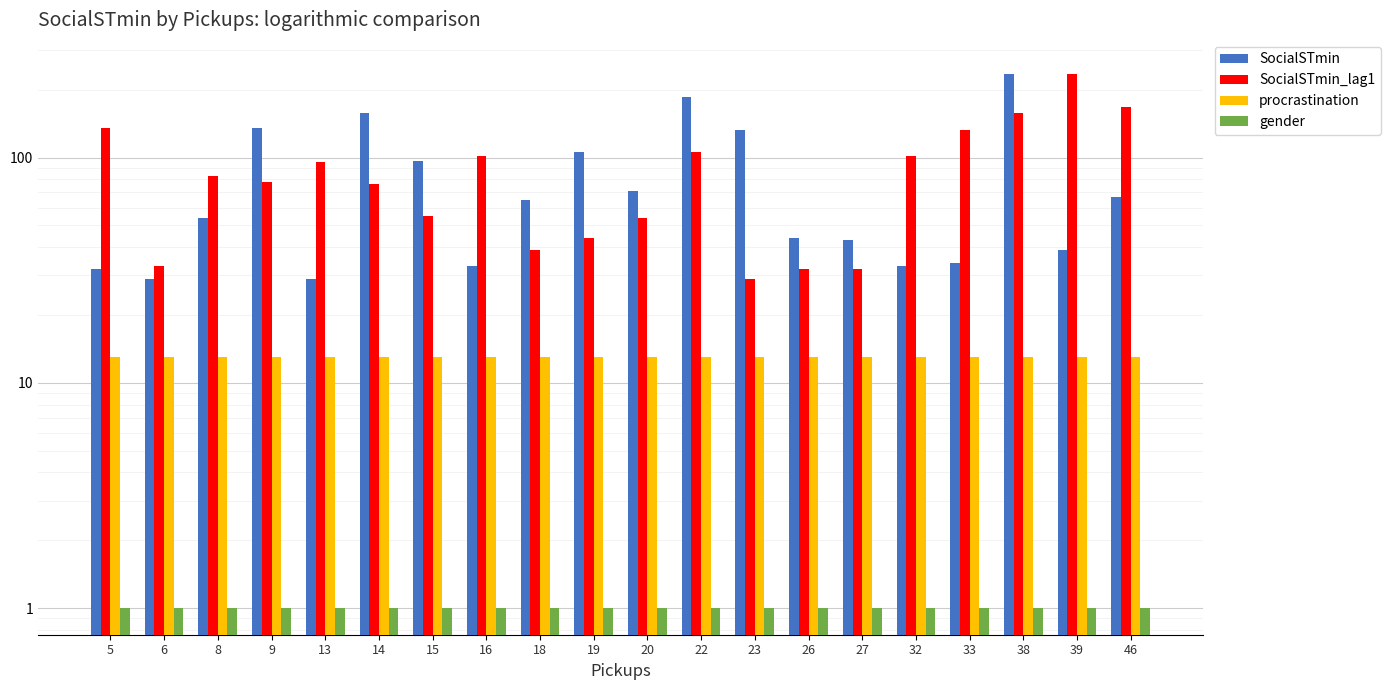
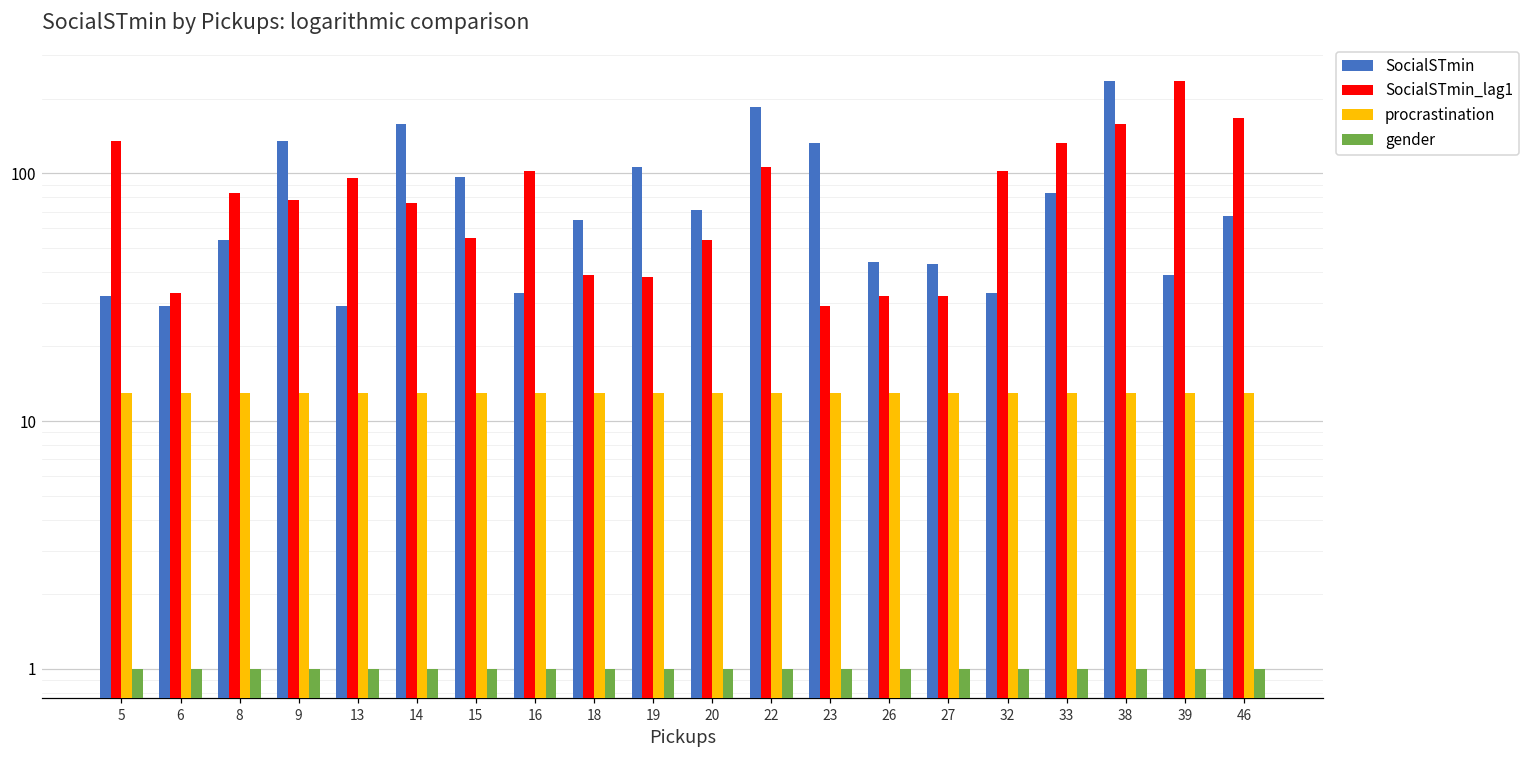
SocialSTmin_lag1, 19: 44 -> 38
SocialSTmin, 33: 34 -> 83
